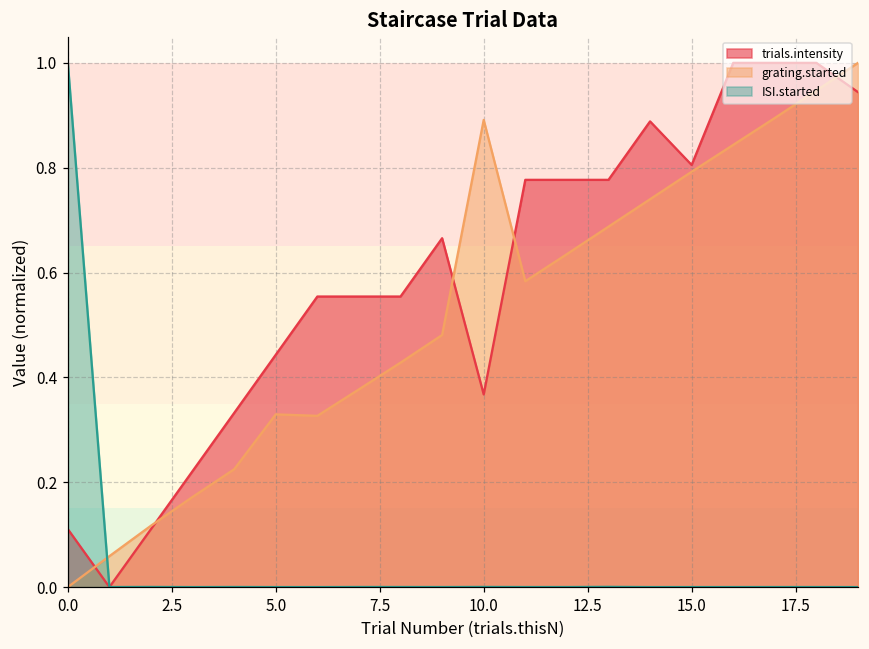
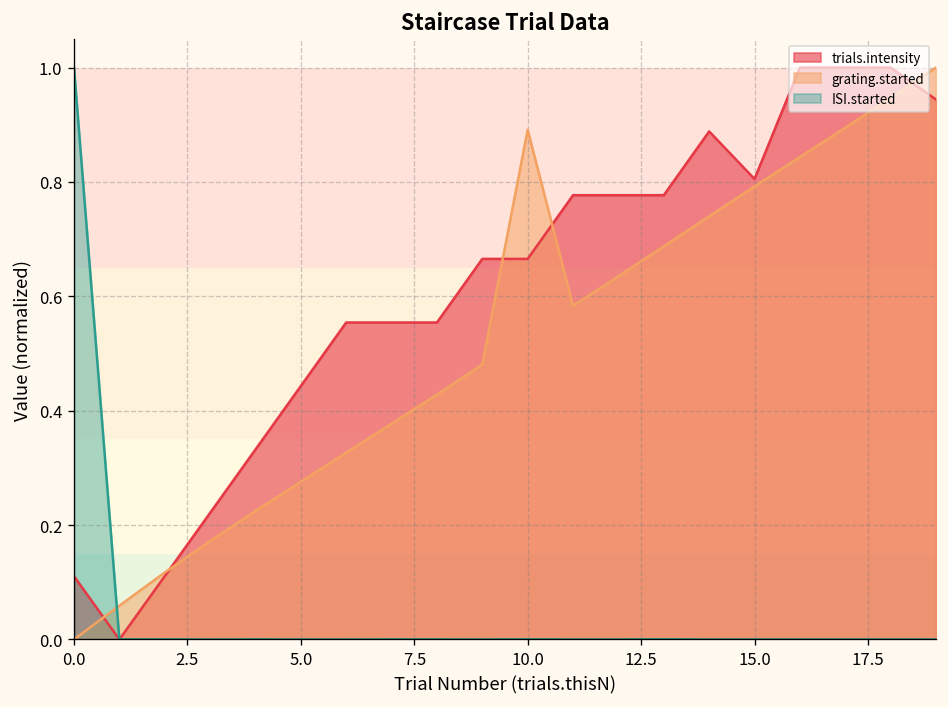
grating.started, 5.0: 0.33 -> 0.28
trials.intensity, 10.0: 0.37 -> 0.67
